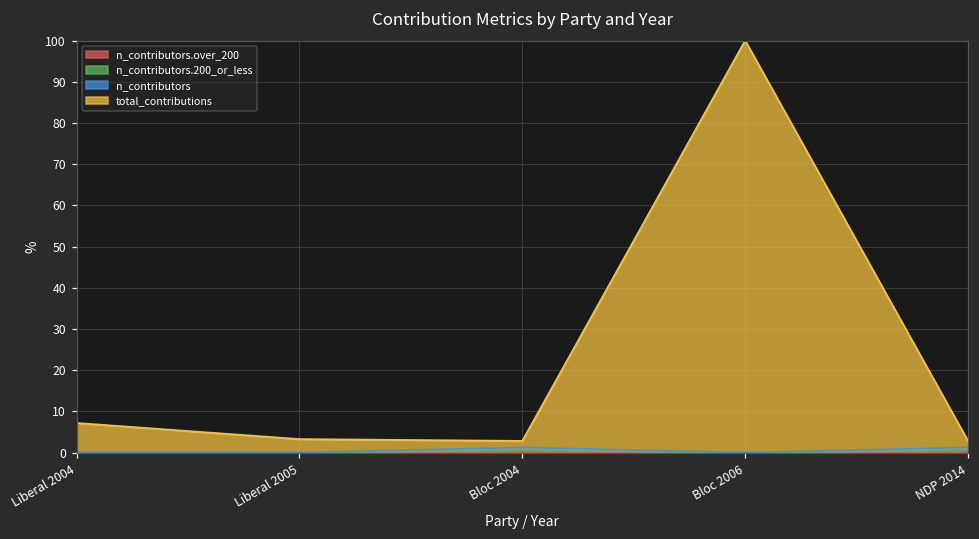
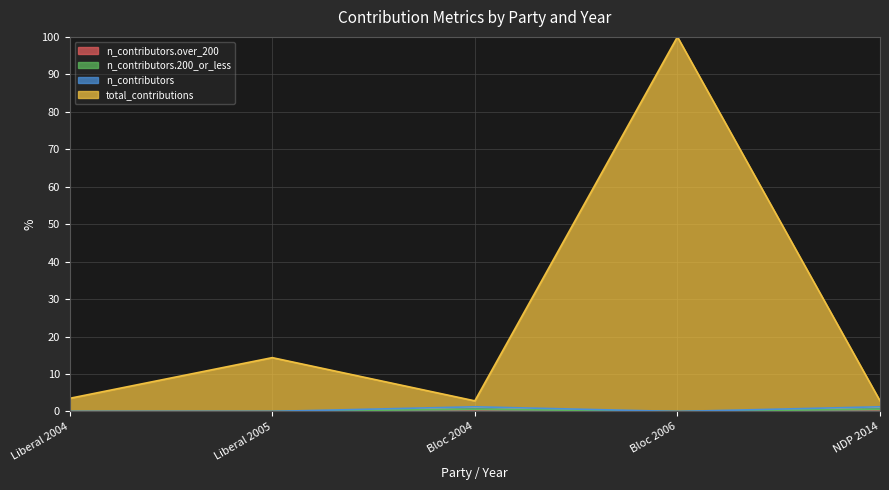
total_contributions, Liberal 2004: 7 -> 3
total_contributions, Liberal 2005: 3 -> 14
